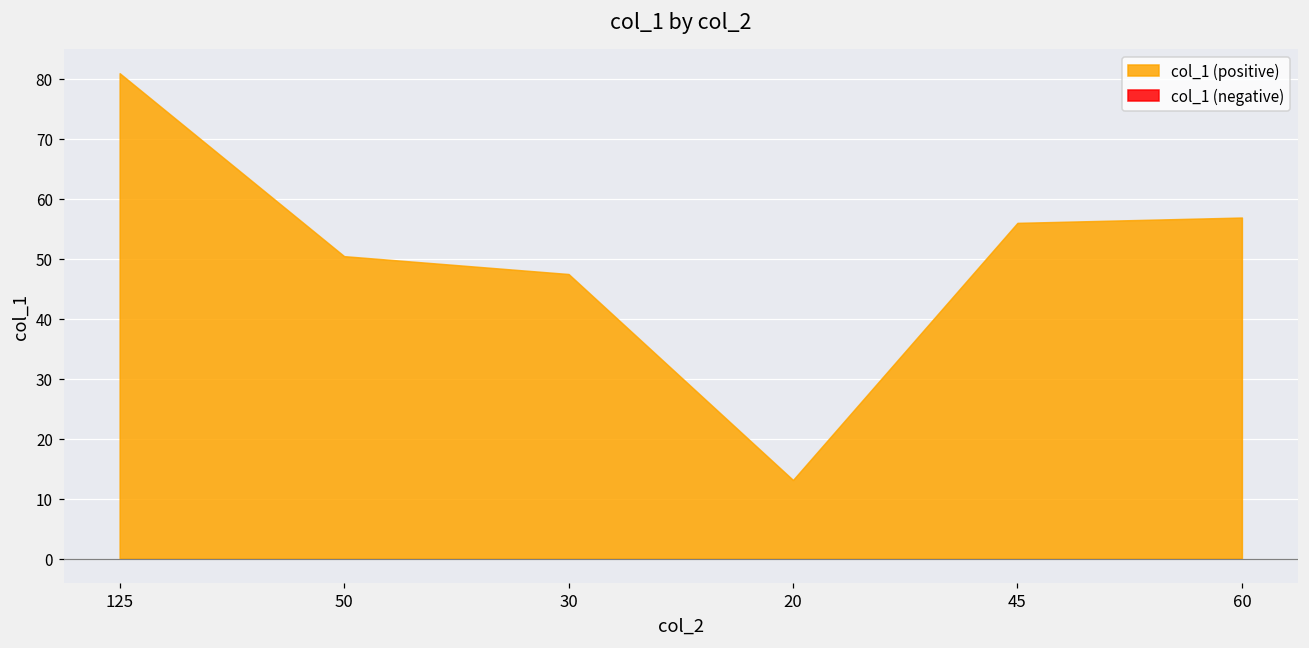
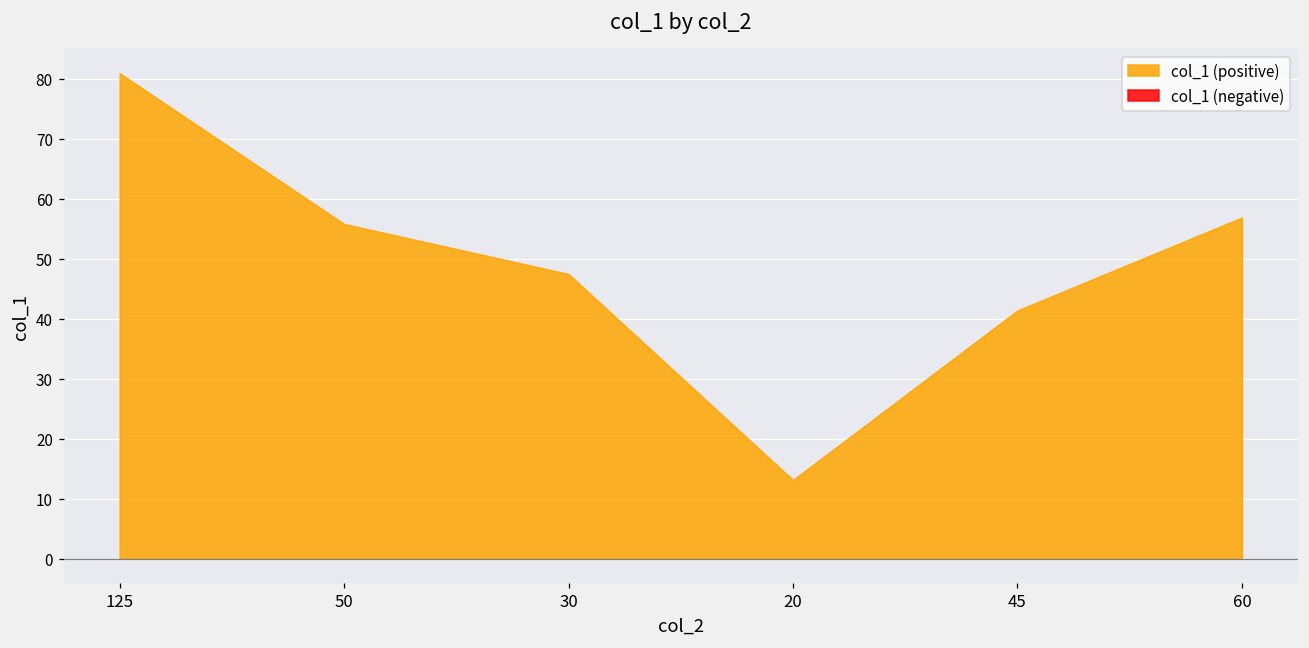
50: 50 -> 56
45: 56 -> 41
